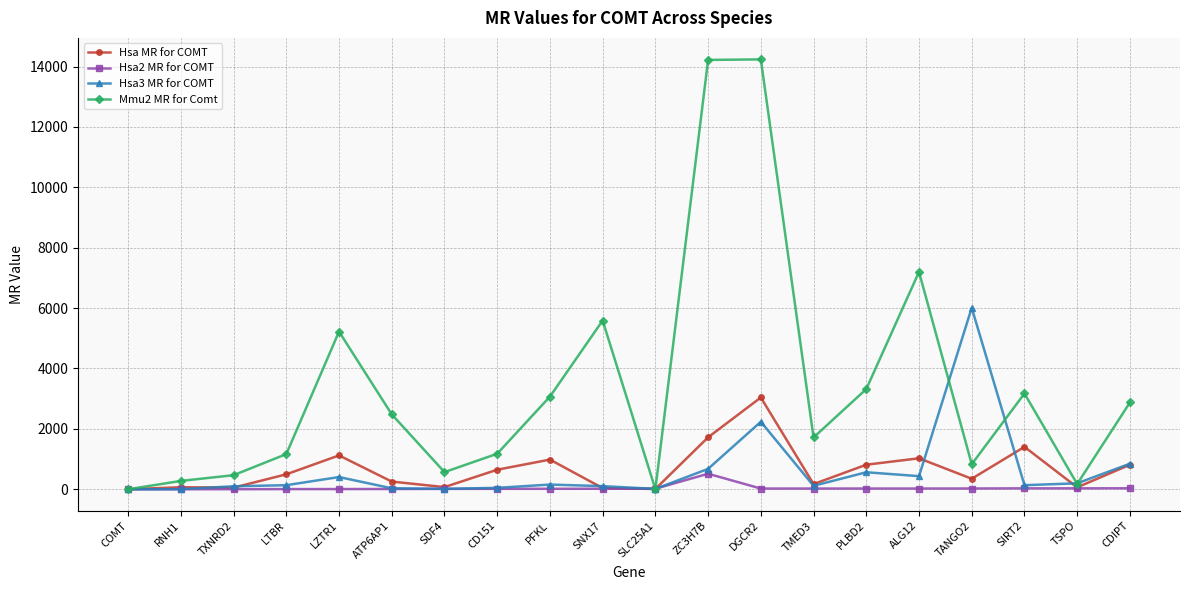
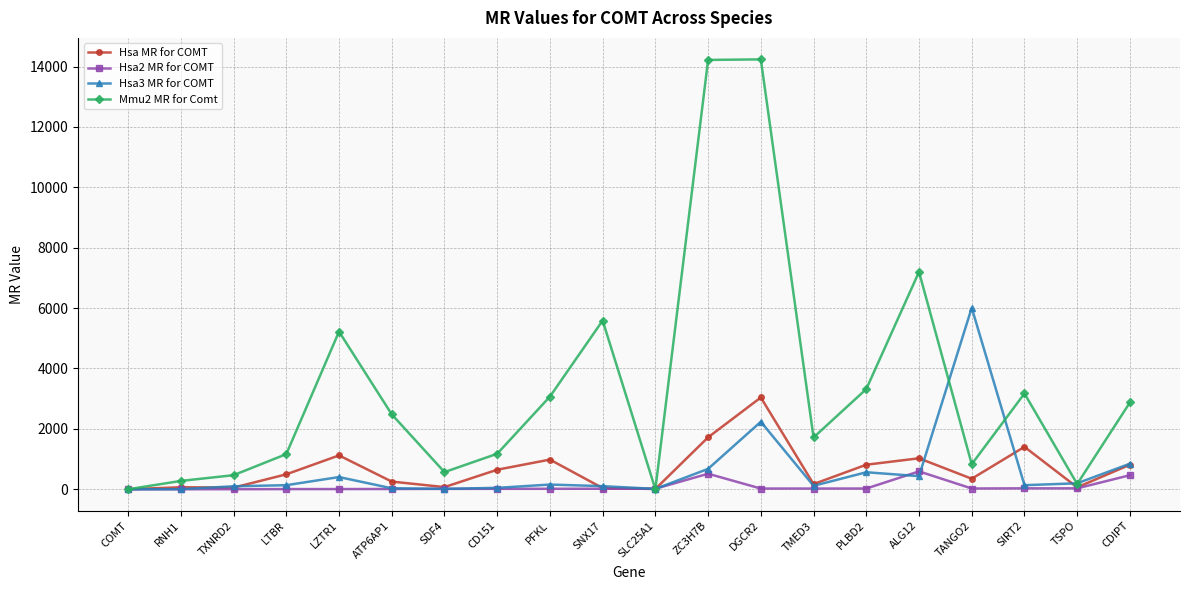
Hsa2 MR for COMT, ALG12: 0 -> 600
Hsa2 MR for COMT, CDIPT: 0 -> 500
